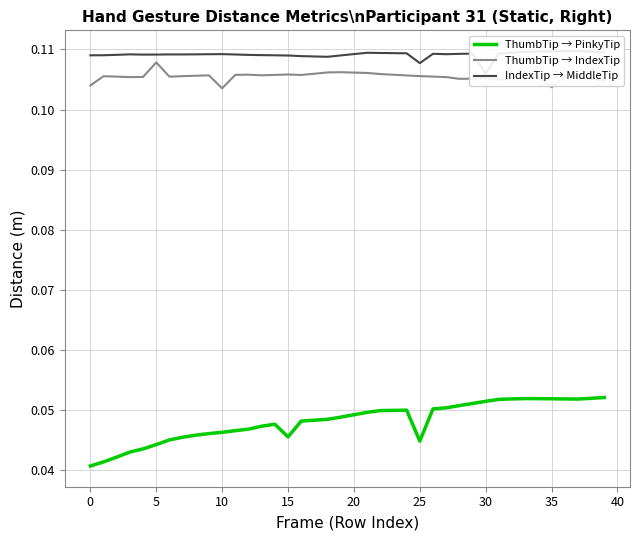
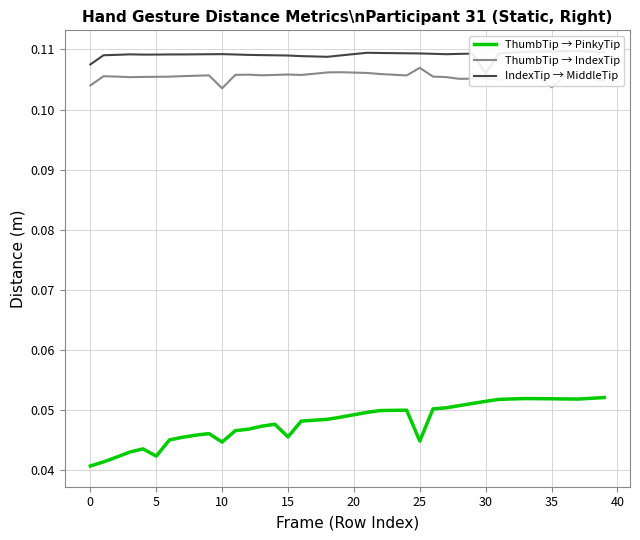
IndexTip → MiddleTip, 0: 0.109 -> 0.108
ThumbTip → PinkyTip, 5: 0.044 -> 0.042
ThumbTip → IndexTip, 5: 0.108 -> 0.105
ThumbTip → PinkyTip, 10: 0.046 -> 0.045
ThumbTip → IndexTip, 25: 0.106 -> 0.107
IndexTip → MiddleTip, 25: 0.108 -> 0.109
